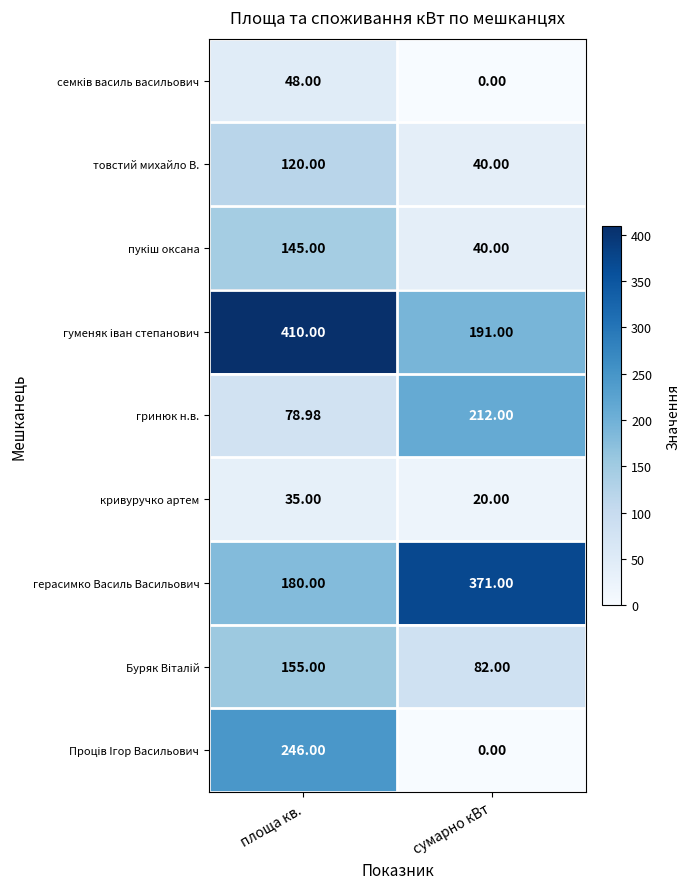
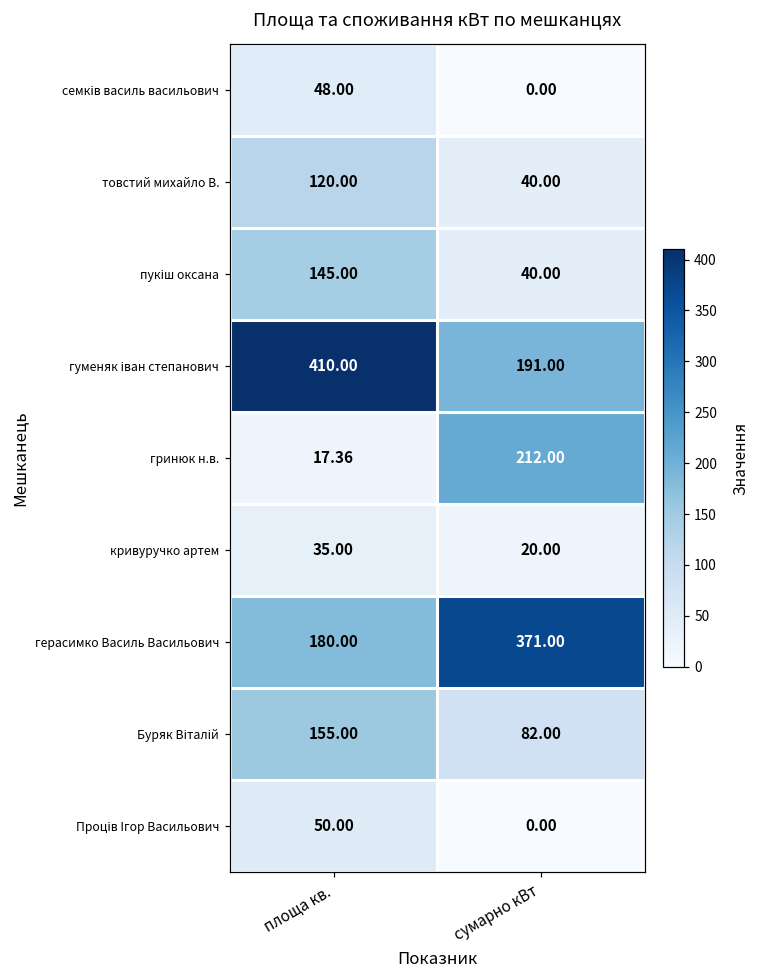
гринюк н.в., площа кв.: 78.98 -> 17.36
Проців Ігор Васильович, площа кв.: 246.00 -> 50.00
